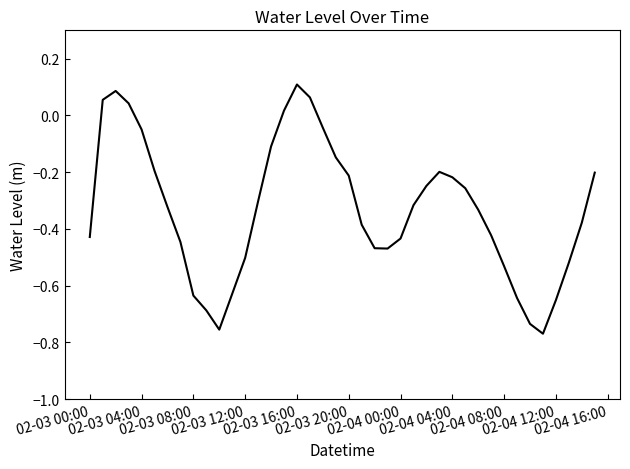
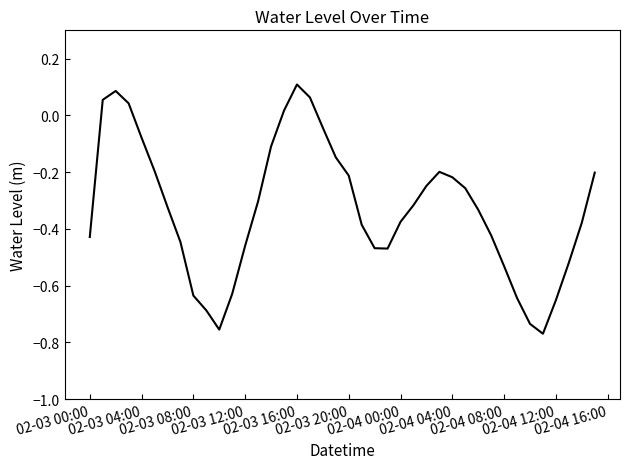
02-03 04:00: -0.05 -> -0.08
02-03 12:00: -0.50 -> -0.46
02-04 00:00: -0.43 -> -0.38
